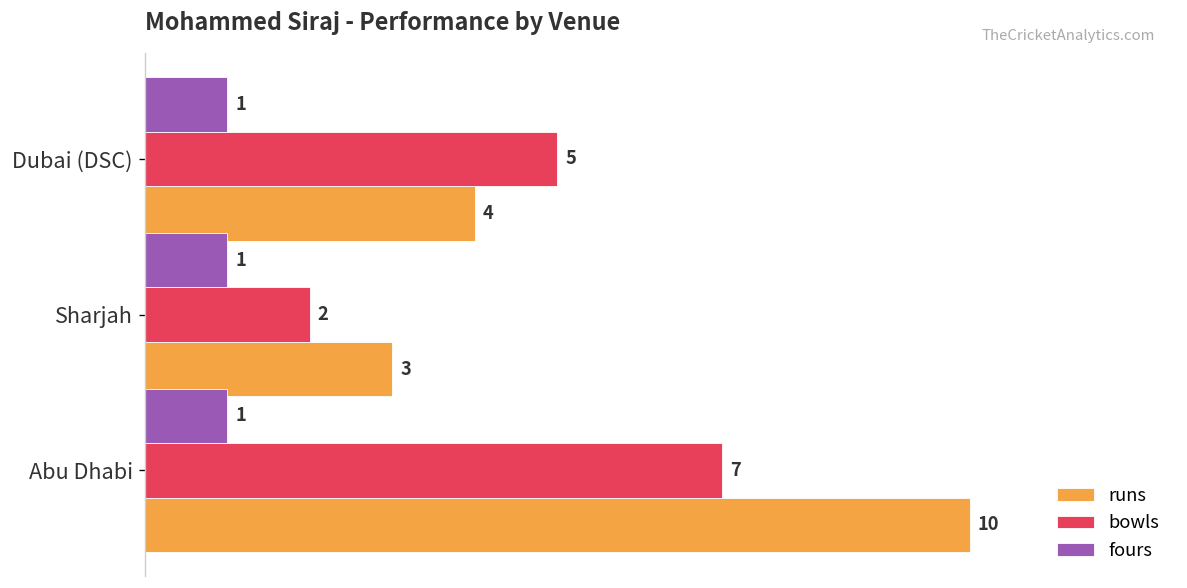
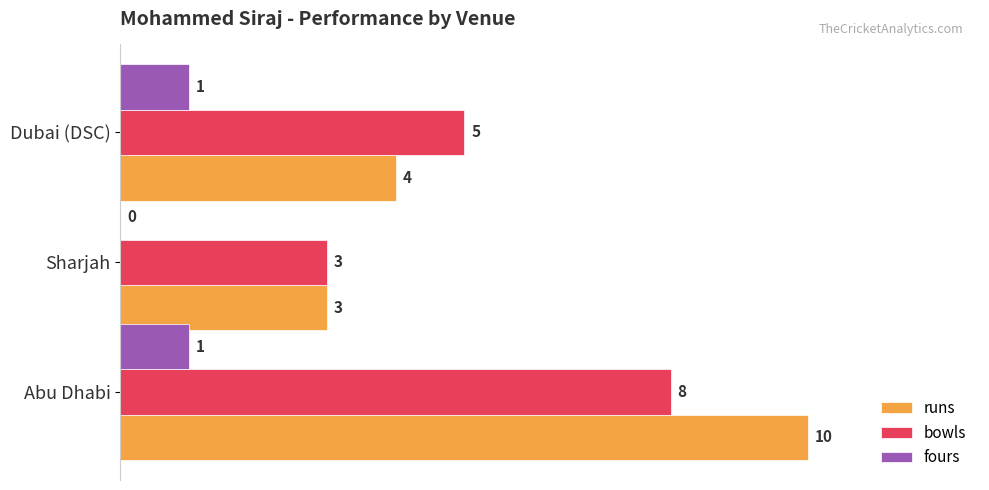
fours, Sharjah: 1 -> 0
bowls, Sharjah: 2 -> 3
bowls, Abu Dhabi: 7 -> 8
